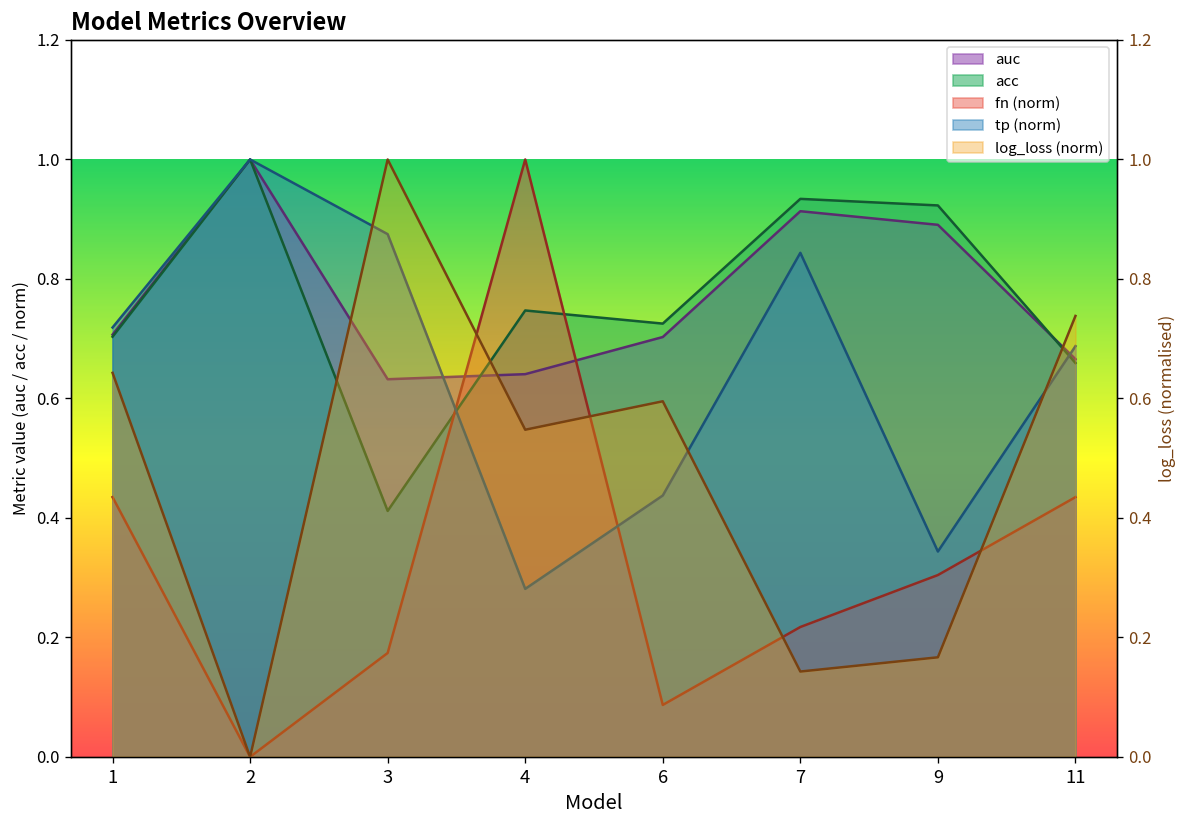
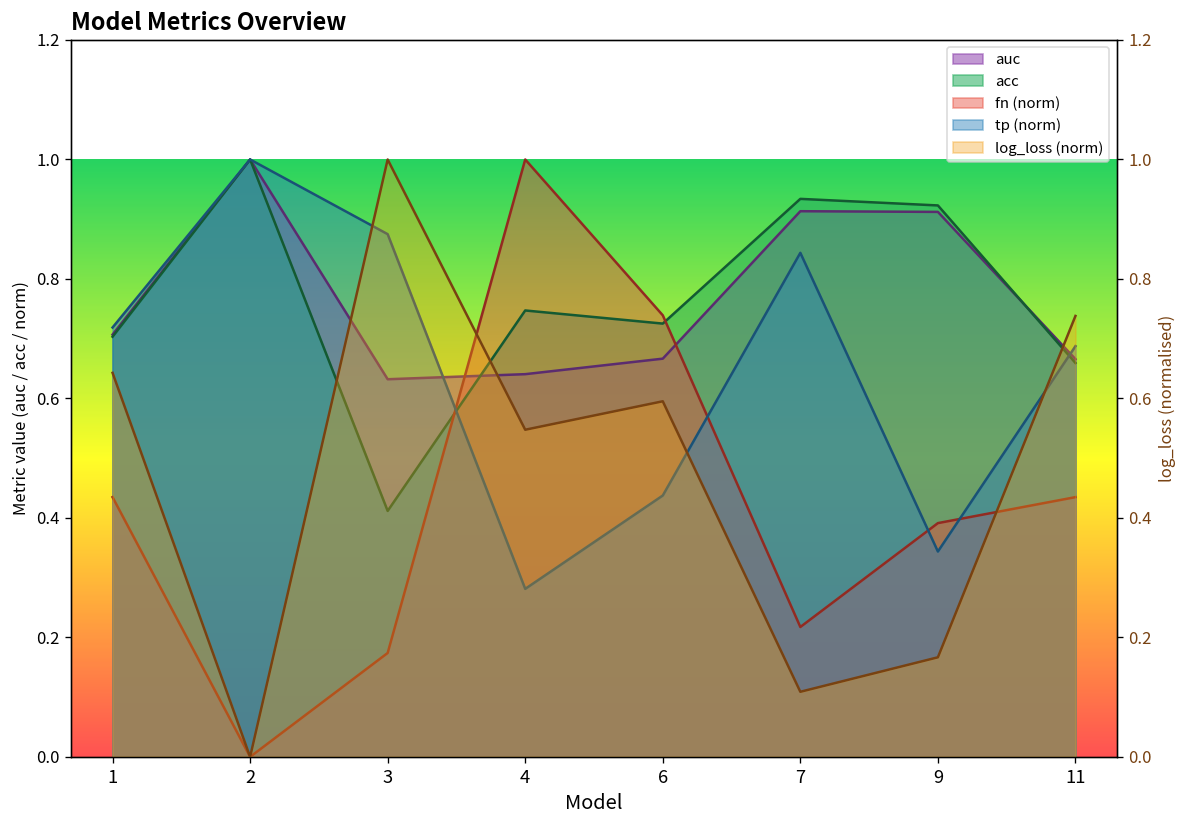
auc, 6: 0.70 -> 0.67
fn (norm), 6: 0.09 -> 0.74
auc, 9: 0.89 -> 0.91
fn (norm), 9: 0.30 -> 0.39
log_loss (norm), 7: 0.14 -> 0.11
